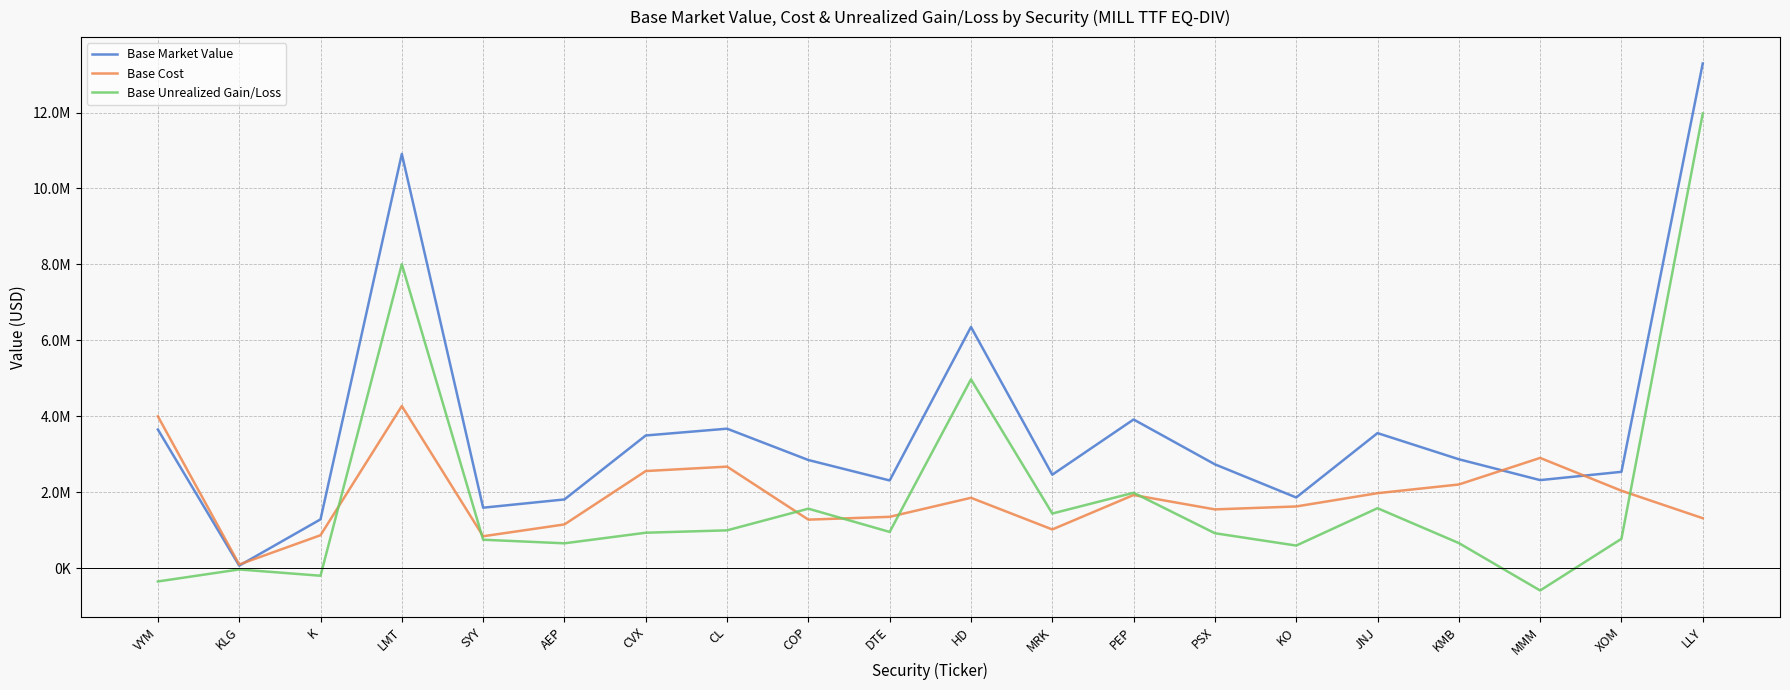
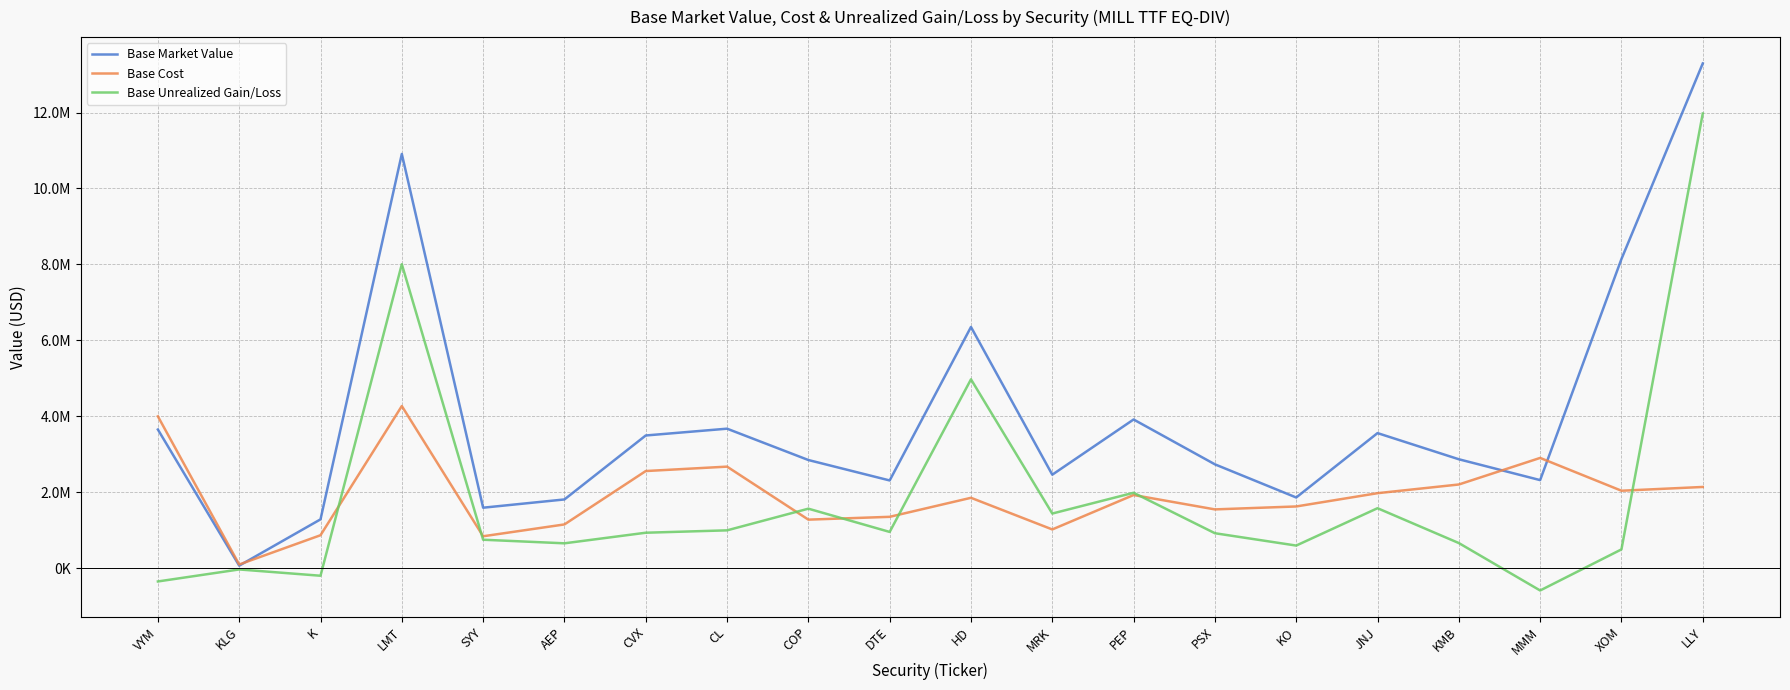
Base Market Value, XOM: 2500000 -> 8100000
Base Unrealized Gain/Loss, XOM: 800000 -> 500000
Base Cost, LLY: 1300000 -> 2100000
